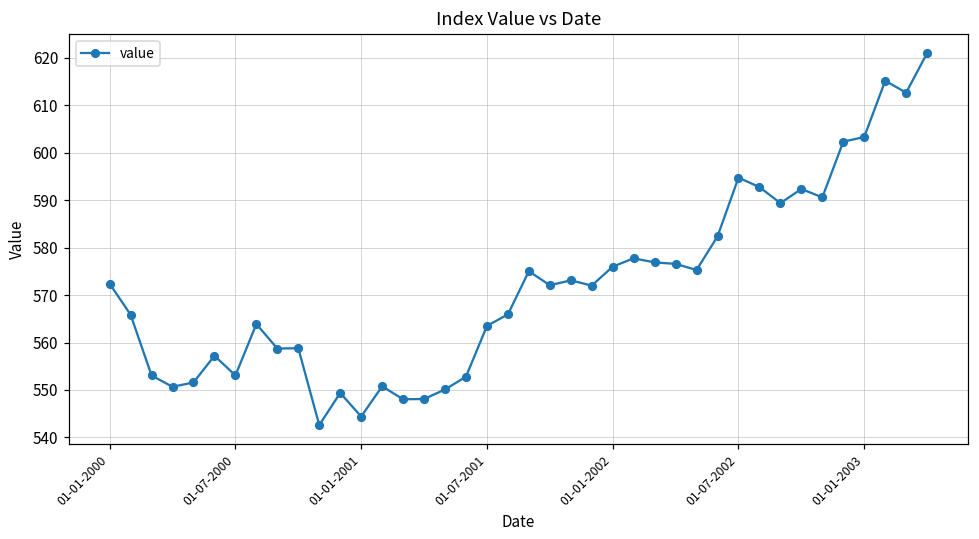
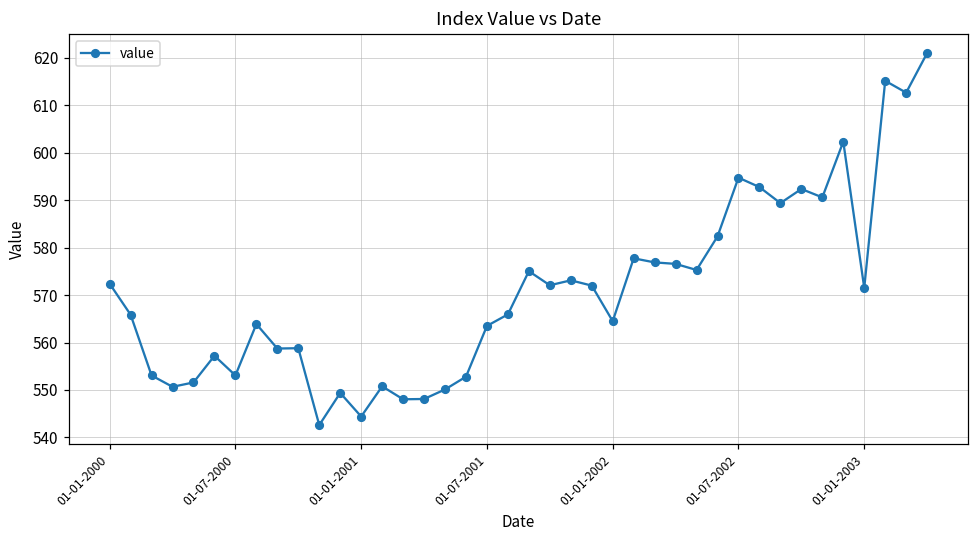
01-01-2002: 576 -> 565
01-01-2003: 603 -> 572
